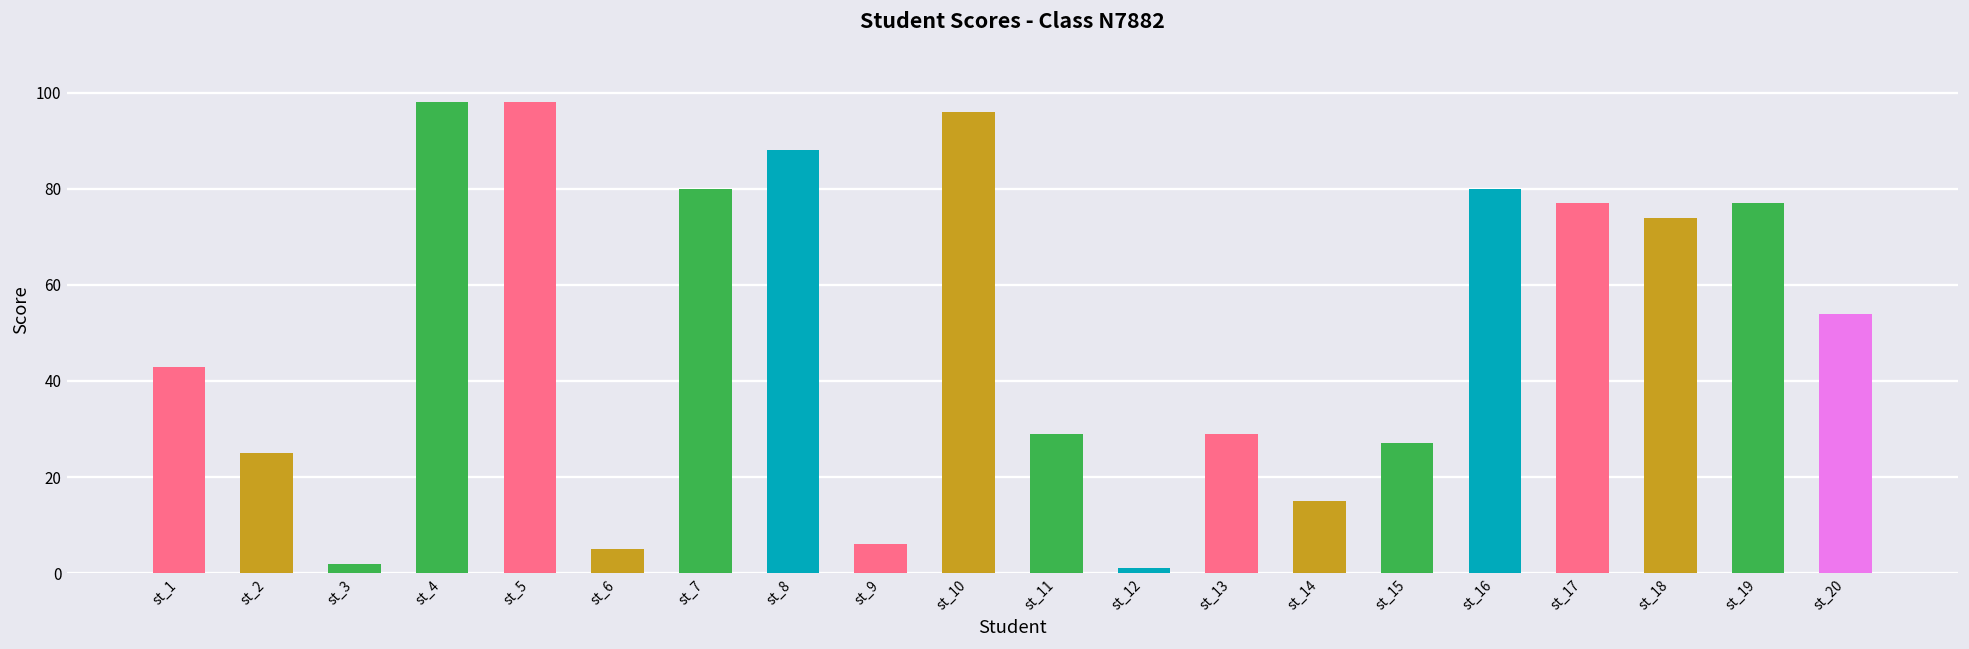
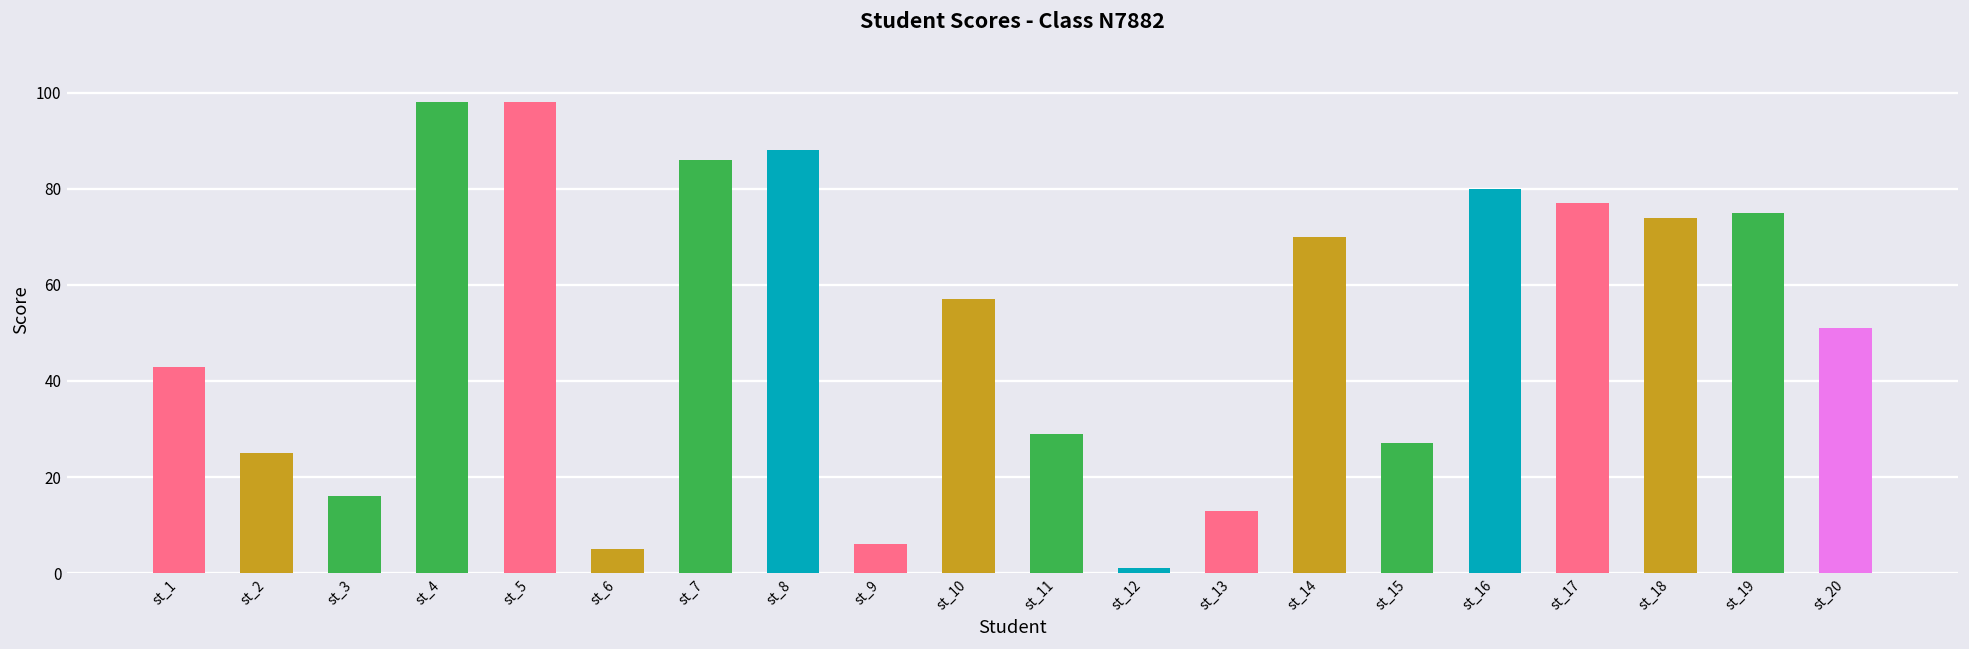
st_3: 2 -> 16
st_7: 80 -> 86
st_10: 96 -> 57
st_13: 29 -> 13
st_14: 15 -> 70
st_19: 77 -> 75
st_20: 54 -> 51
